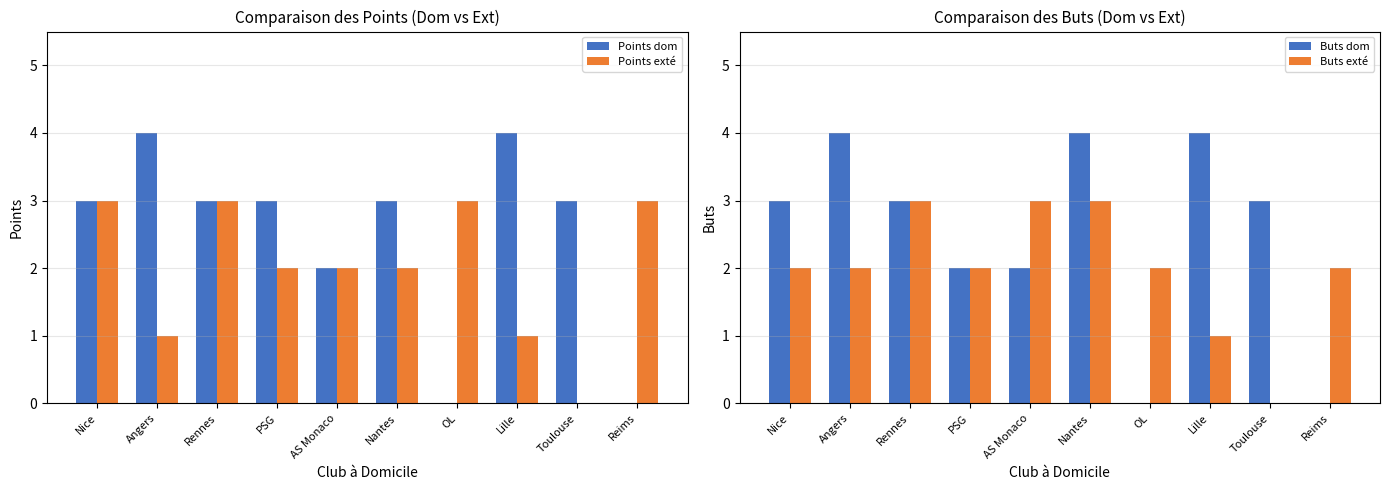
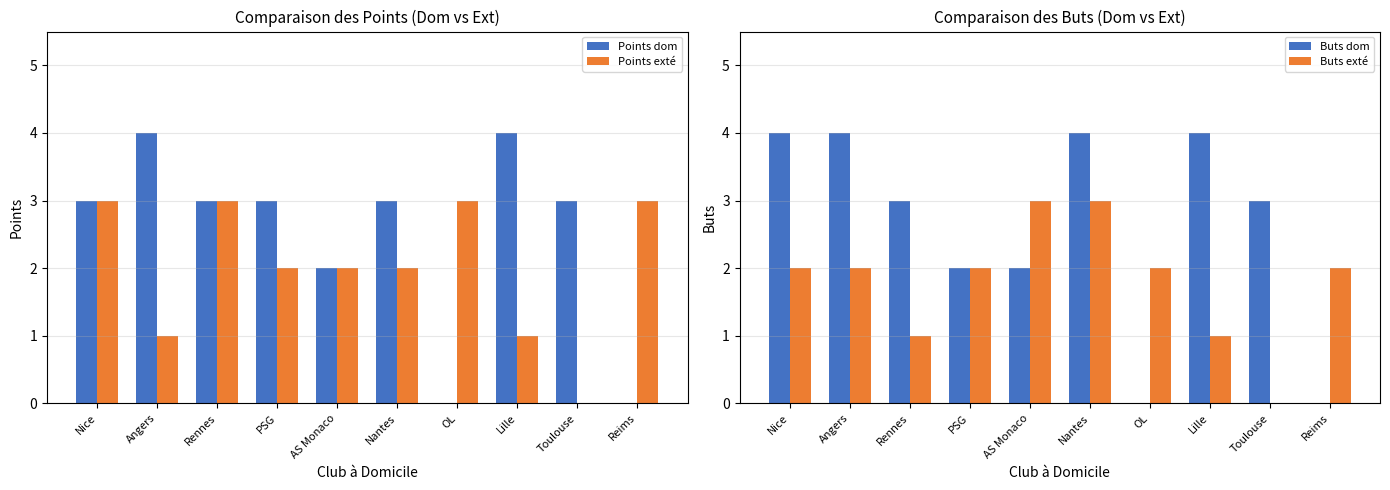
Comparaison des Buts (Dom vs Ext), Buts dom, Nice: 3 -> 4
Comparaison des Buts (Dom vs Ext), Buts exté, Rennes: 3 -> 1
